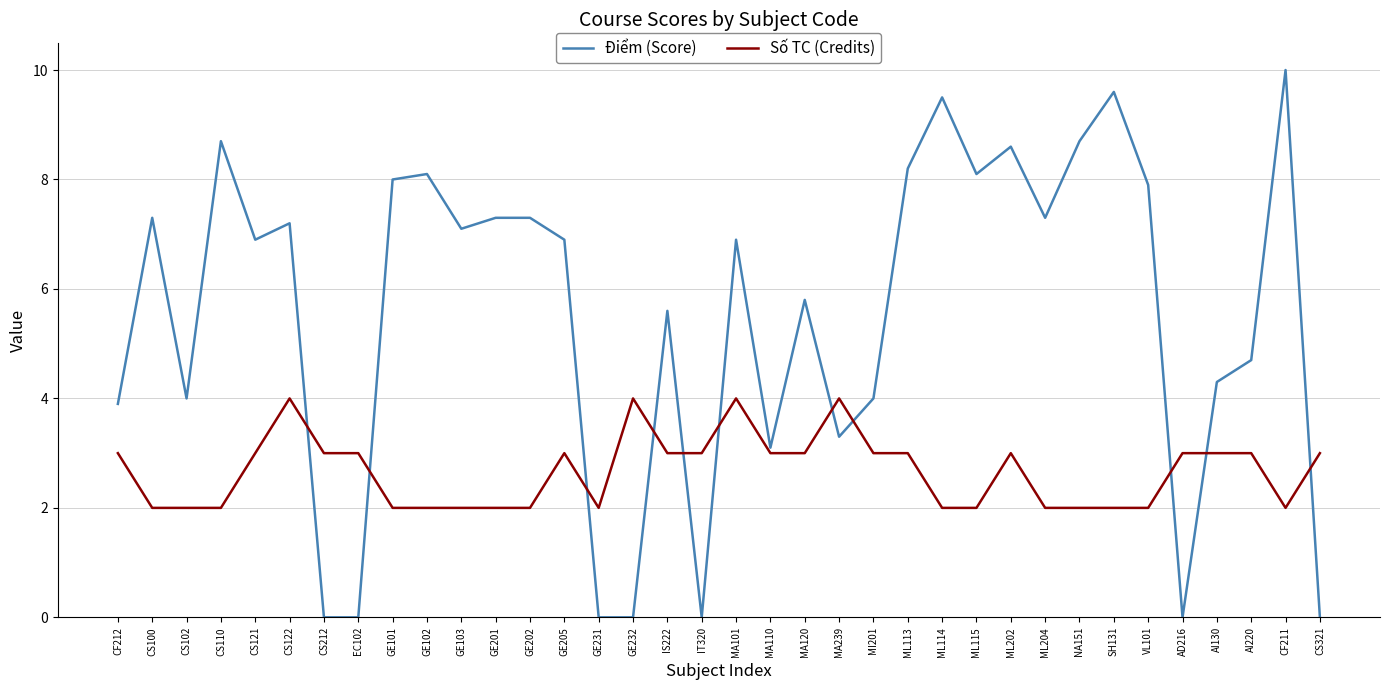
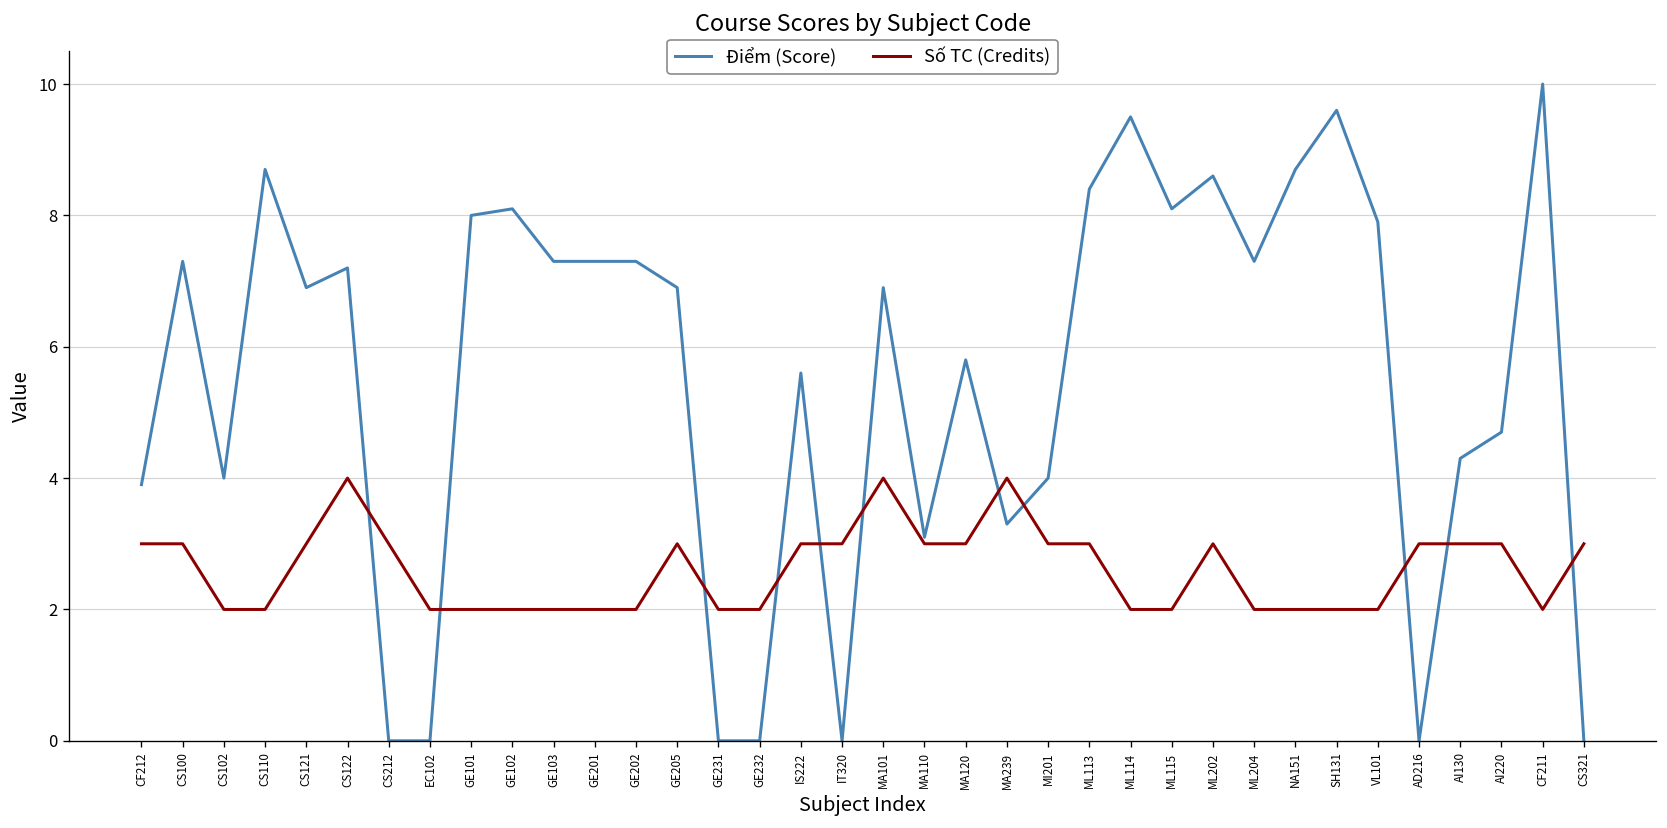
Số TC (Credits), CS100: 2 -> 3
Số TC (Credits), EC102: 3 -> 2
Điểm (Score), GE103: 7.1 -> 7.3
Số TC (Credits), GE232: 4 -> 2
Điểm (Score), ML113: 8.2 -> 8.4
